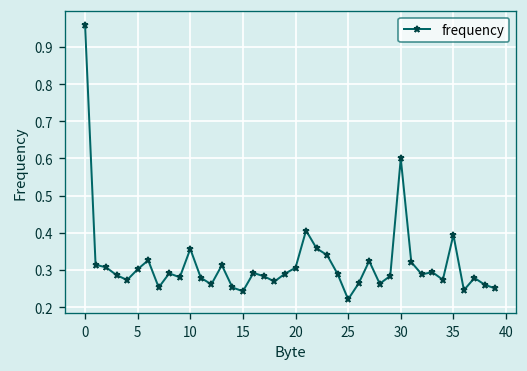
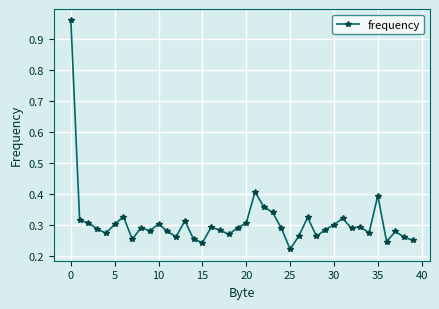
10: 0.36 -> 0.30
30: 0.6 -> 0.3
